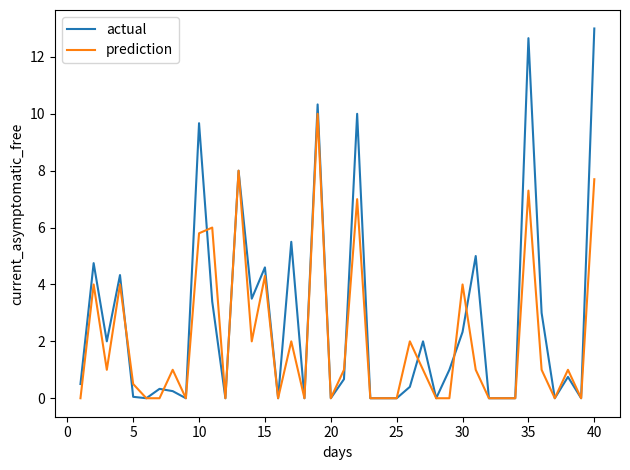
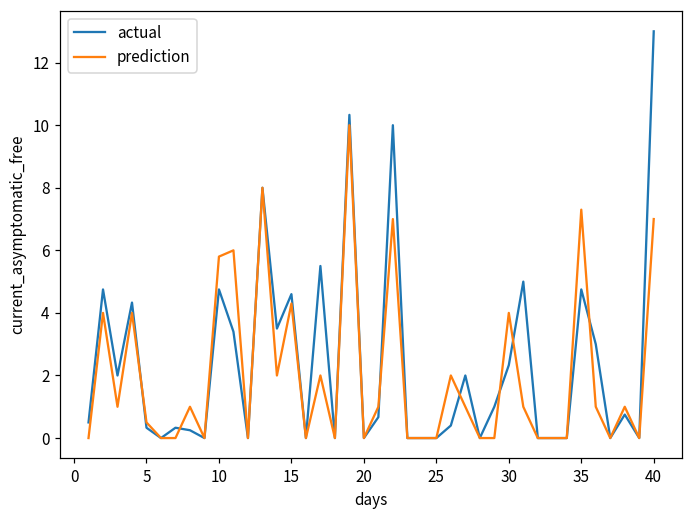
actual, 5: 0.1 -> 0.3
actual, 10: 9.7 -> 4.8
actual, 35: 12.7 -> 4.8
prediction, 40: 7.7 -> 7.0
